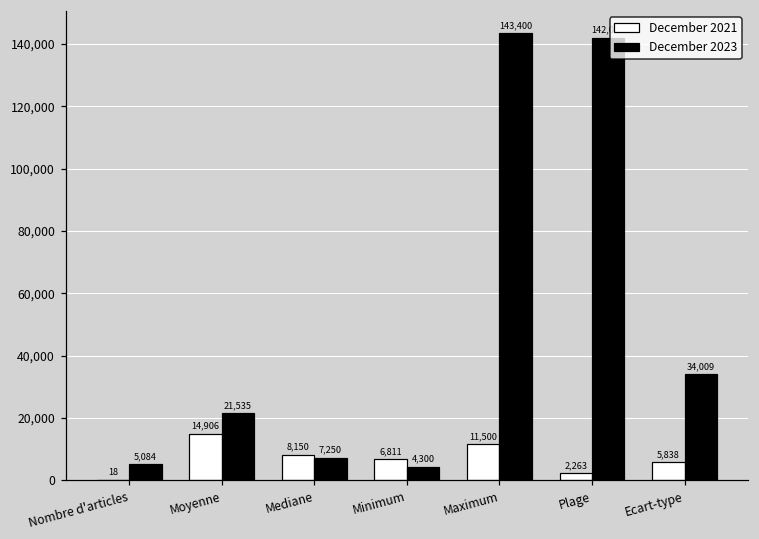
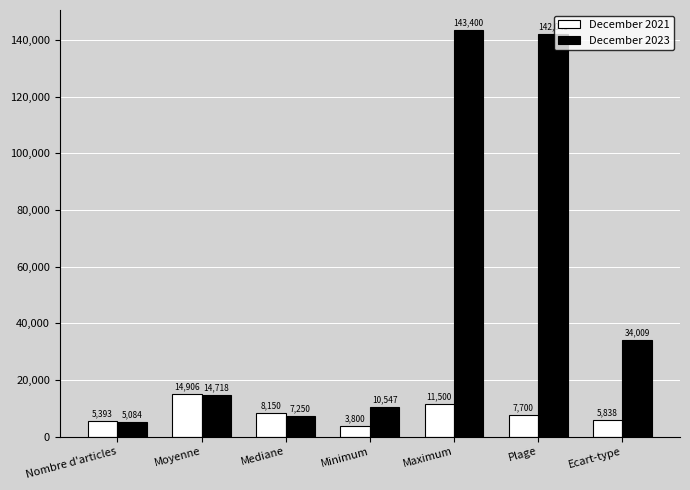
December 2021, Nombre d'articles: 18 -> 5,393
December 2023, Moyenne: 21,535 -> 14,718
December 2021, Minimum: 6,811 -> 3,800
December 2023, Minimum: 4,300 -> 10,547
December 2021, Plage: 2,263 -> 7,700
